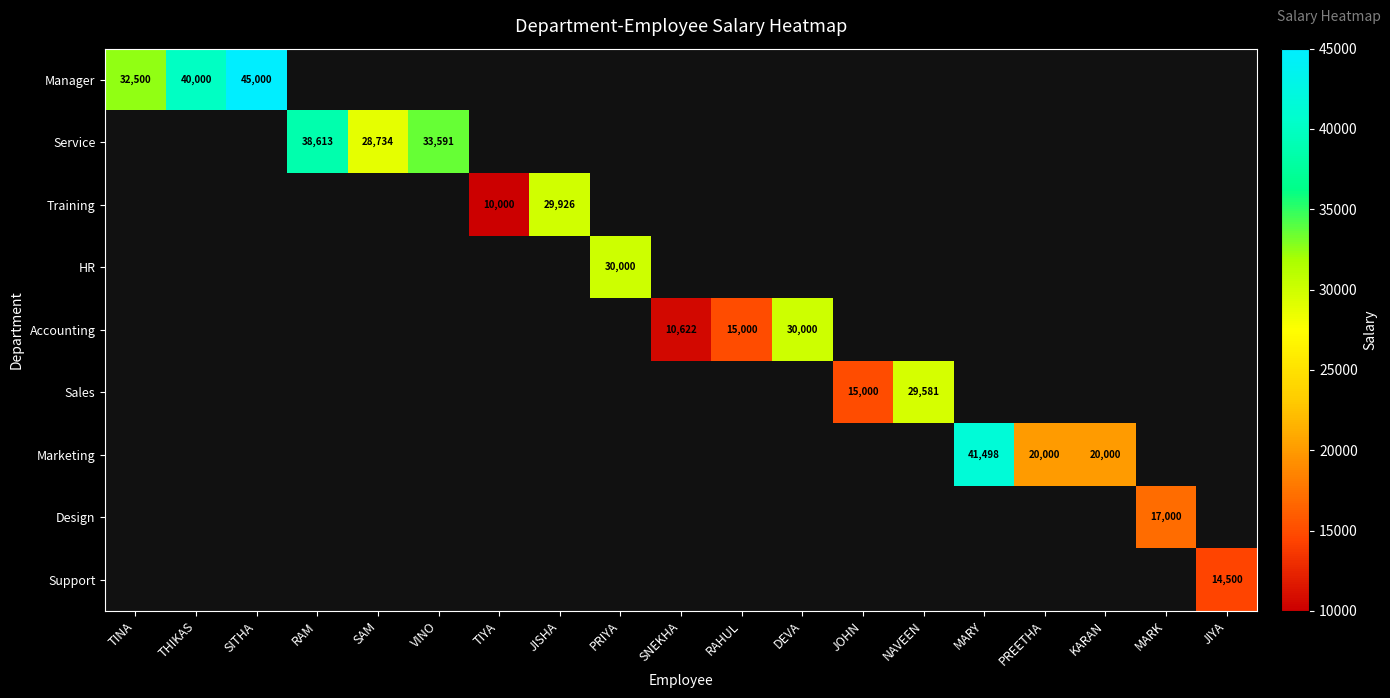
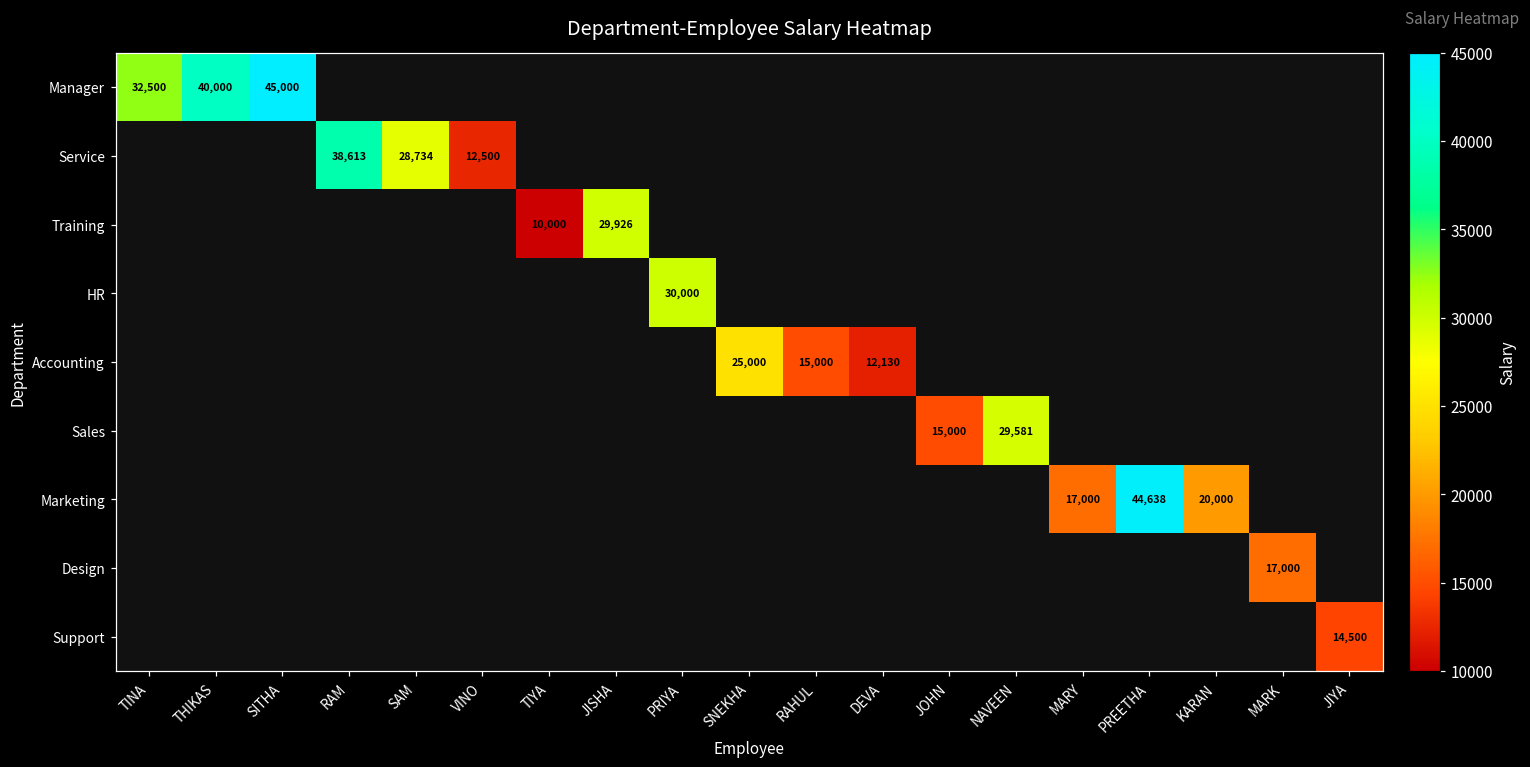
Service, VINO: 33,591 -> 12,500
Accounting, SNEKHA: 10,622 -> 25,000
Accounting, DEVA: 30,000 -> 12,130
Marketing, MARY: 41,498 -> 17,000
Marketing, PREETHA: 20,000 -> 44,638
